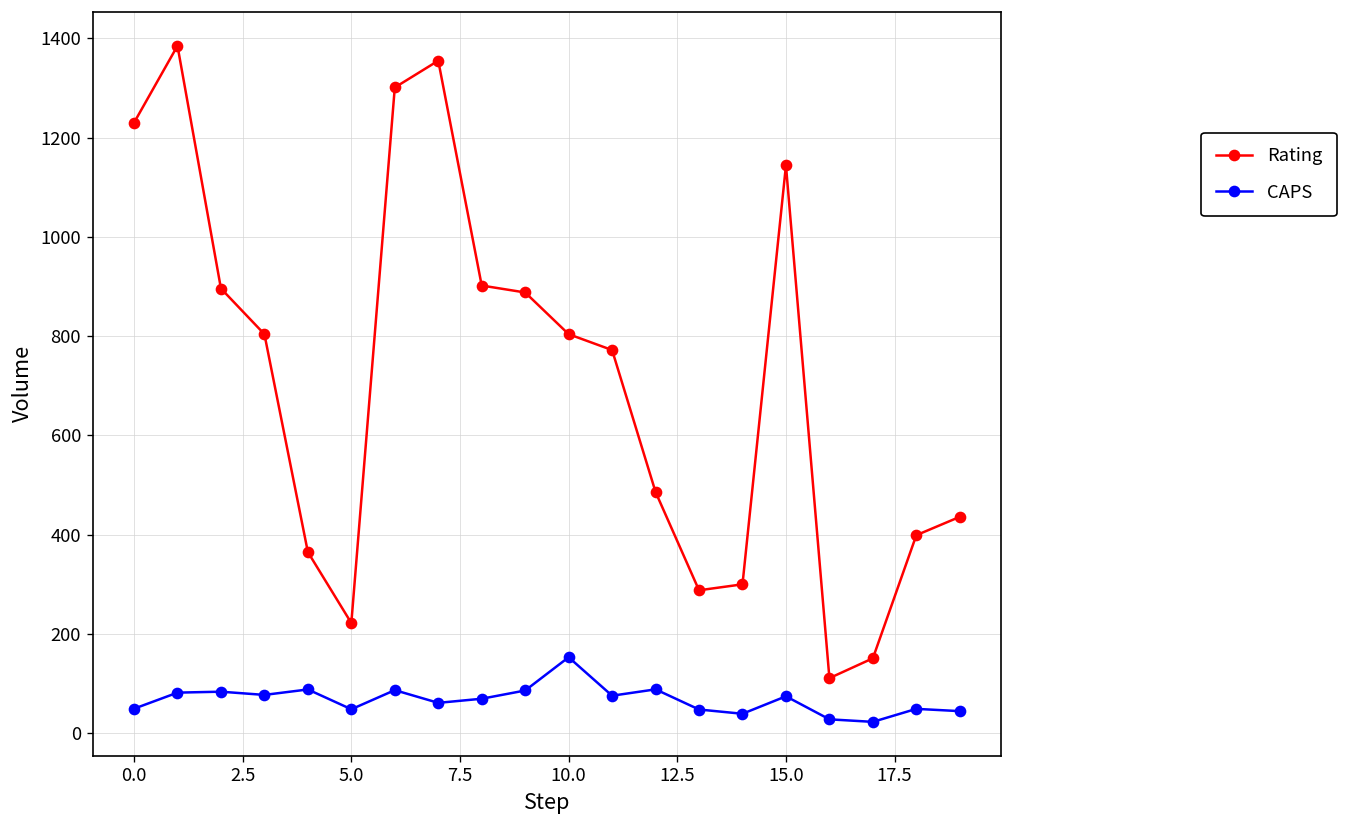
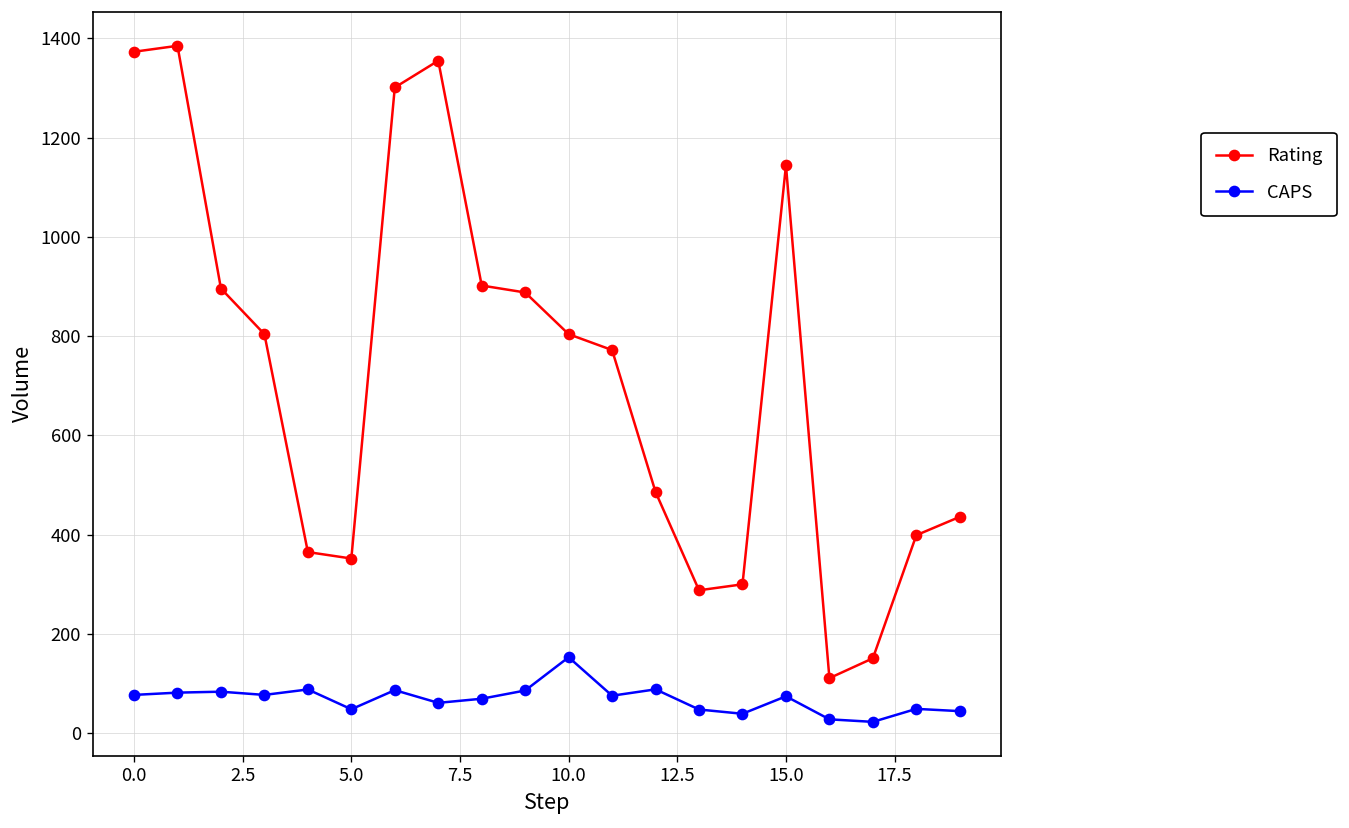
Rating, 0.0: 1230 -> 1370
CAPS, 0.0: 50 -> 80
Rating, 5.0: 220 -> 350
